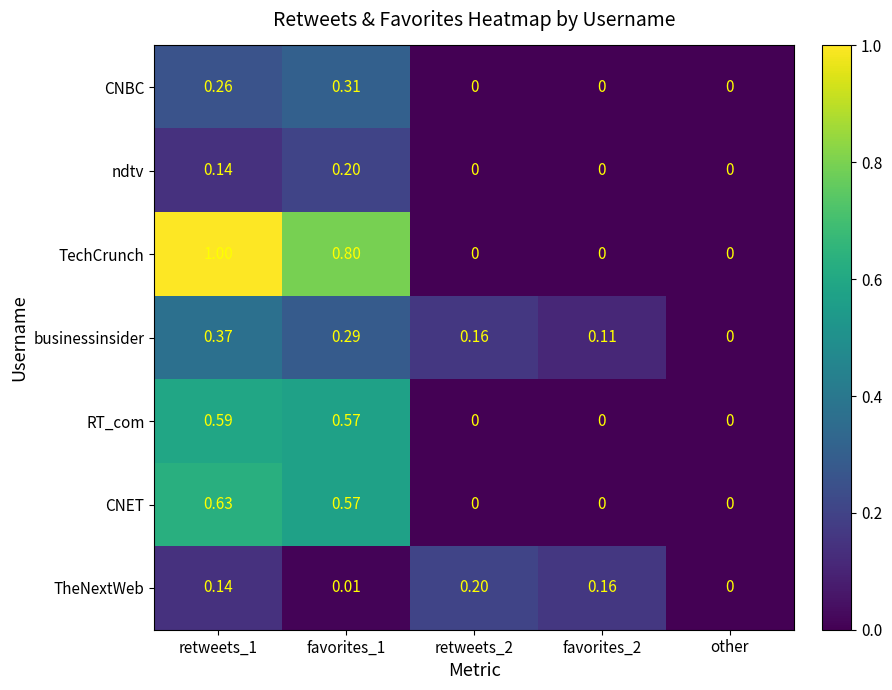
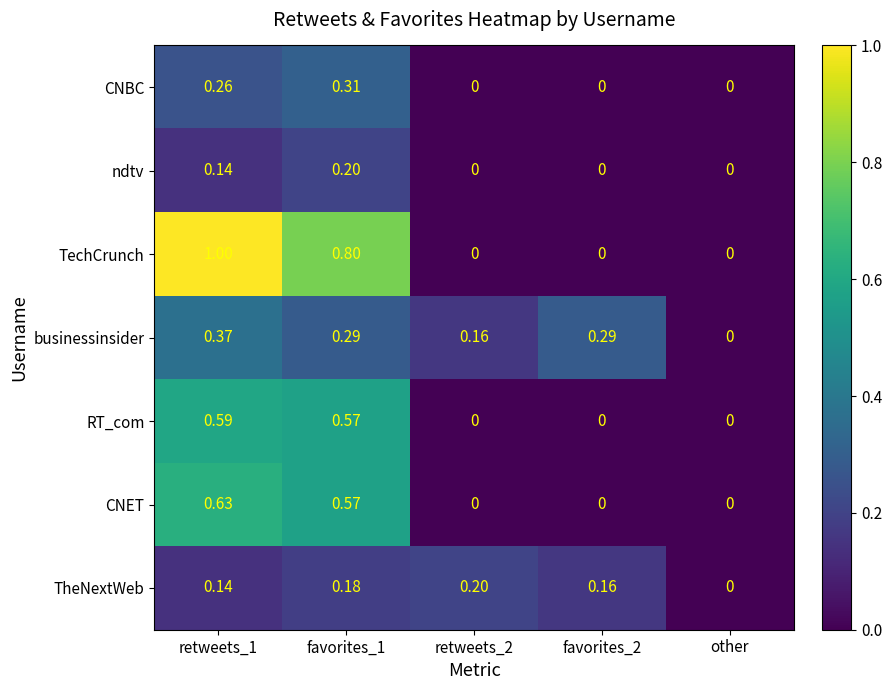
businessinsider, favorites_2: 0.11 -> 0.29
TheNextWeb, favorites_1: 0.01 -> 0.18
